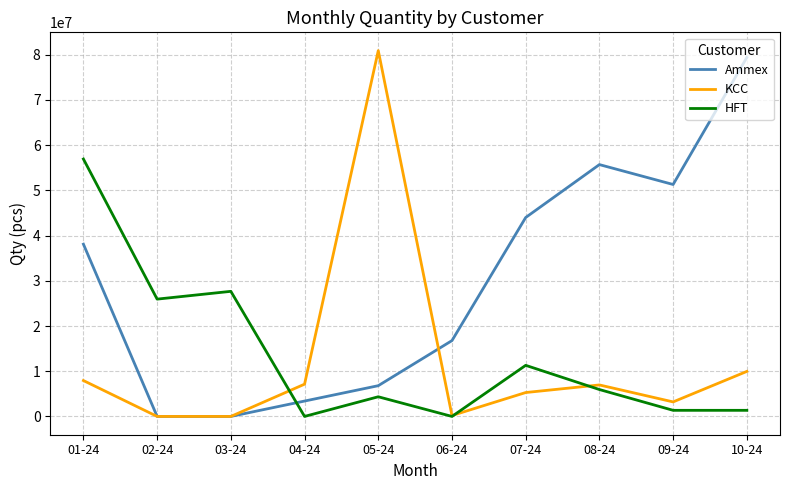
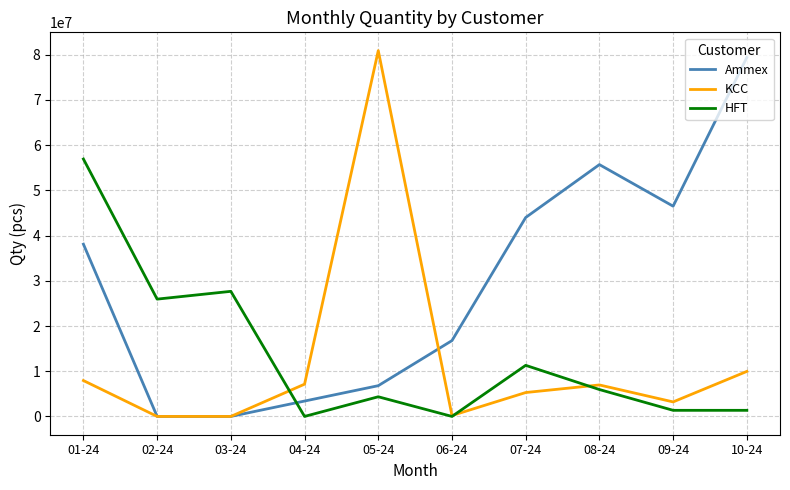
Ammex, 09-24: 51000000 -> 47000000
